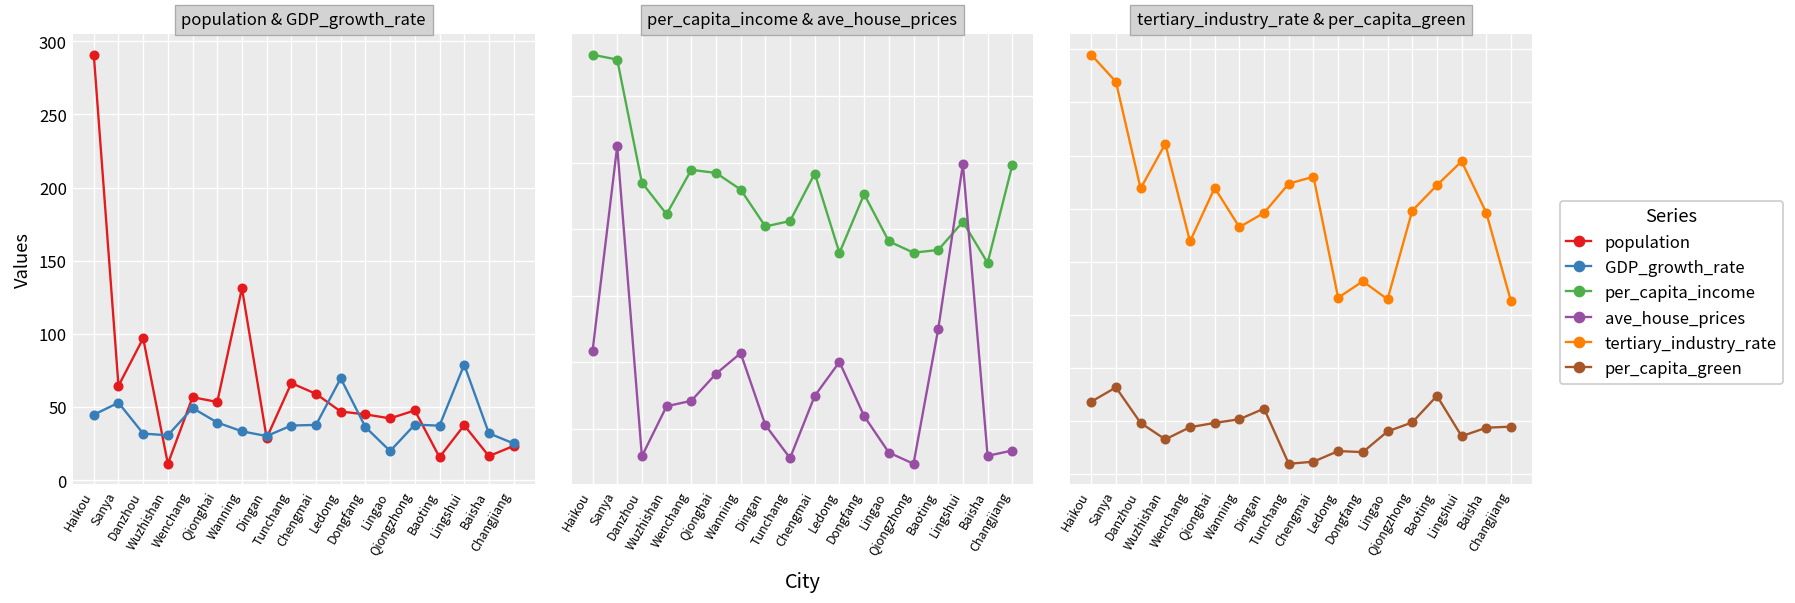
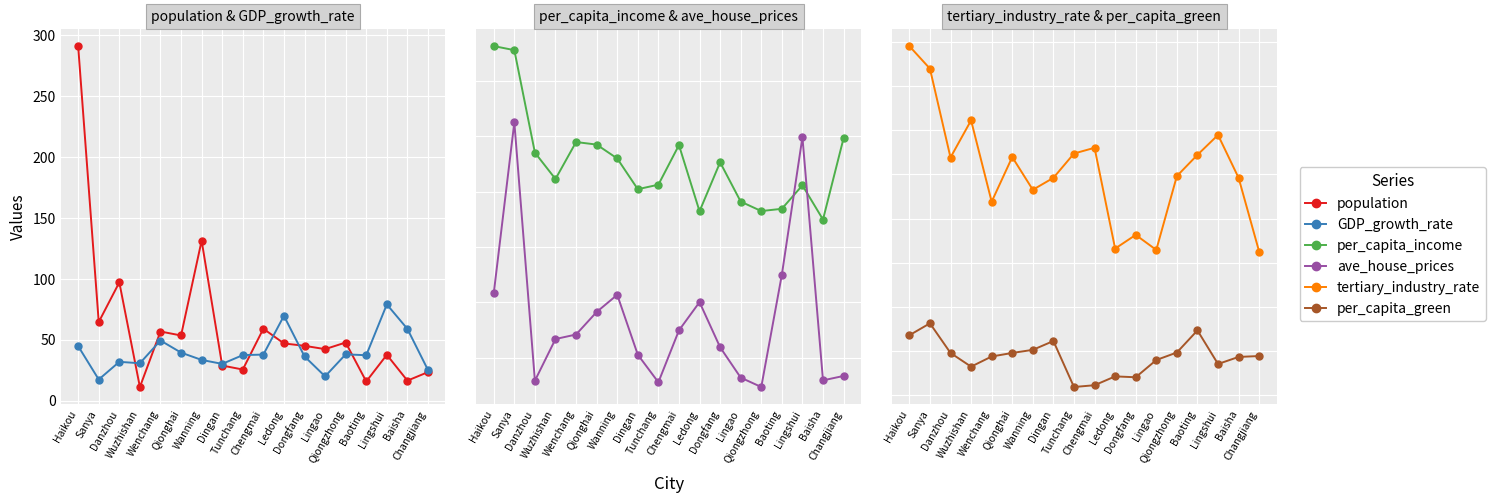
population & GDP_growth_rate, GDP_growth_rate, Sanya: 53 -> 17
population & GDP_growth_rate, population, Tunchang: 66 -> 26
population & GDP_growth_rate, GDP_growth_rate, Baisha: 32 -> 59
